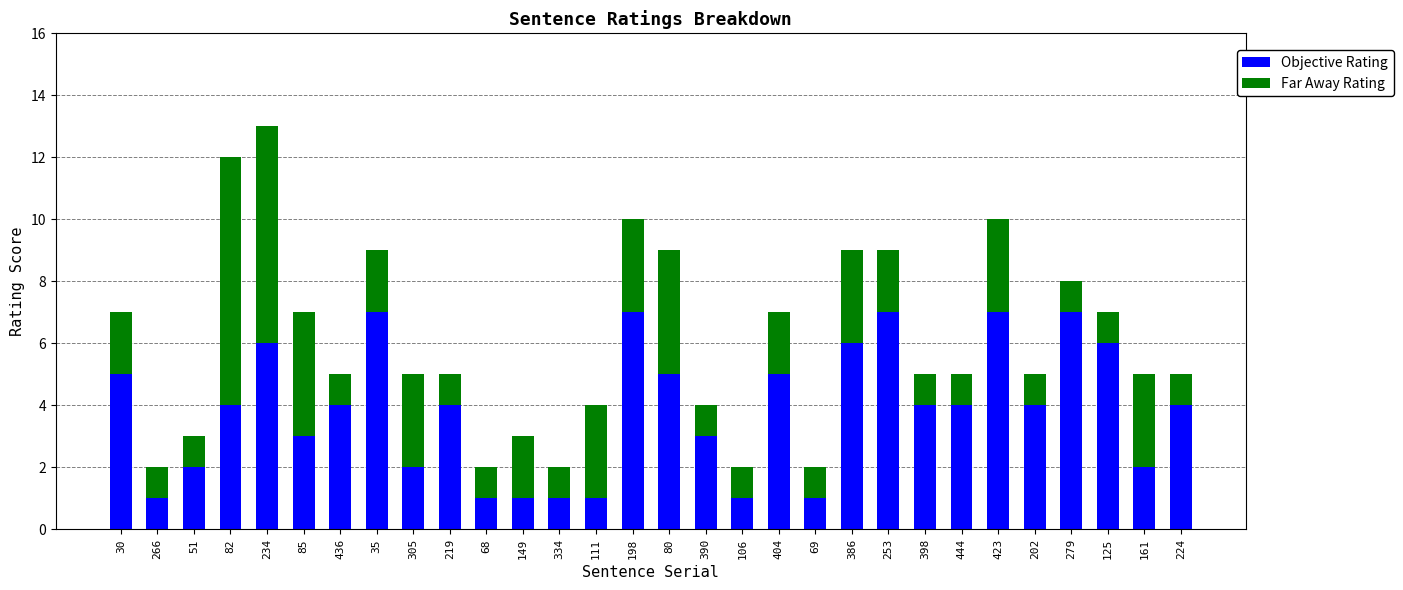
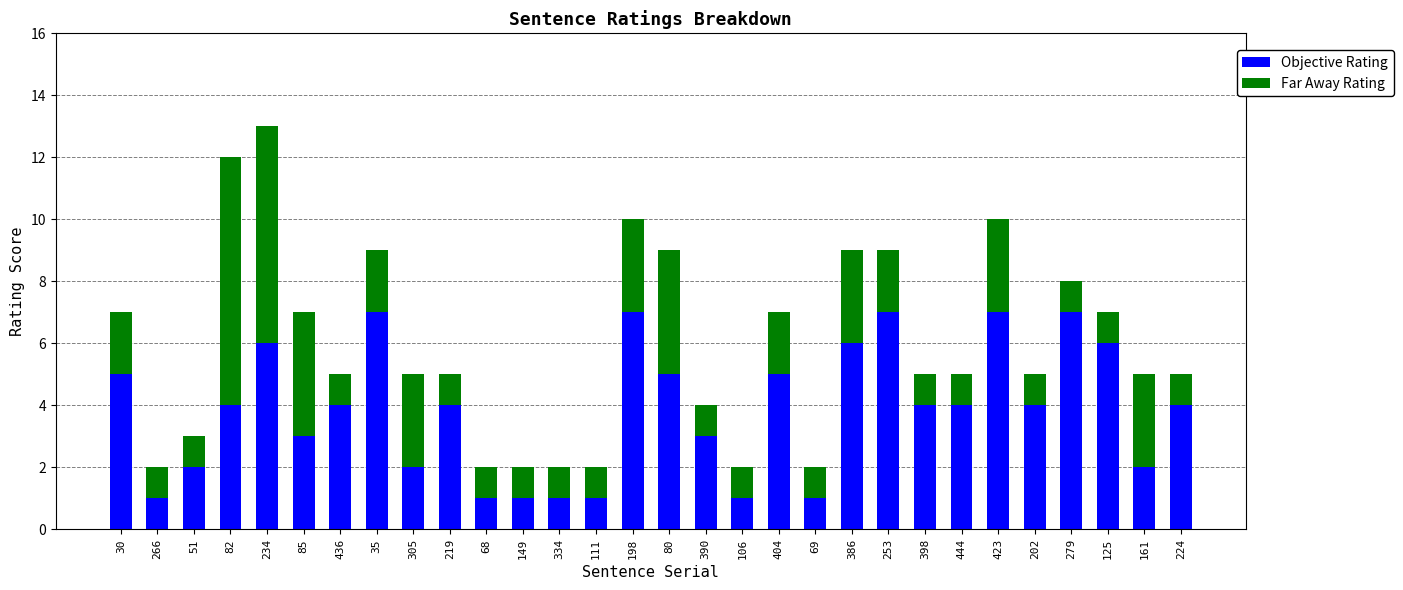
Far Away Rating, 149: 2 -> 1
Far Away Rating, 111: 3 -> 1
